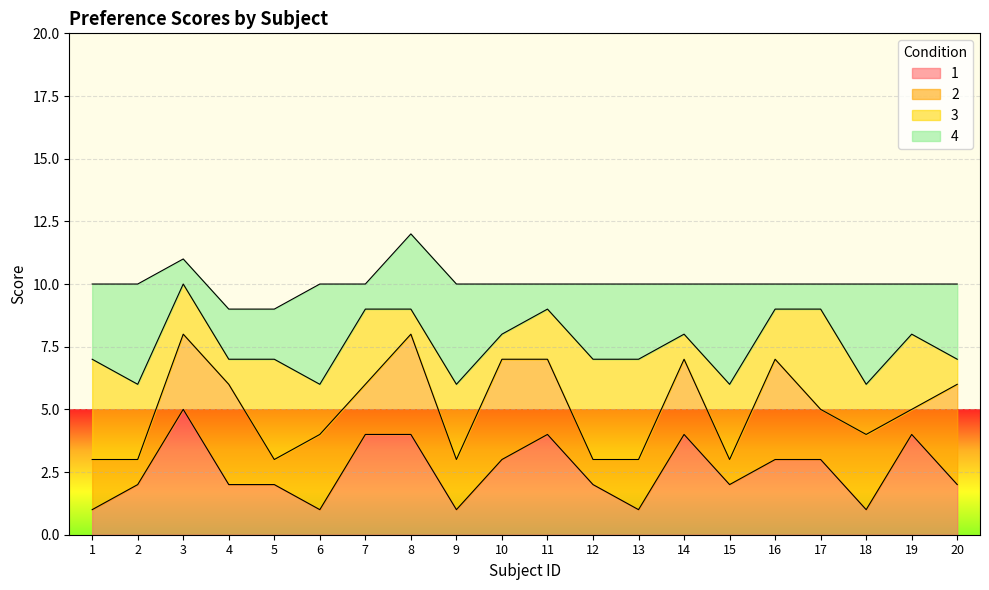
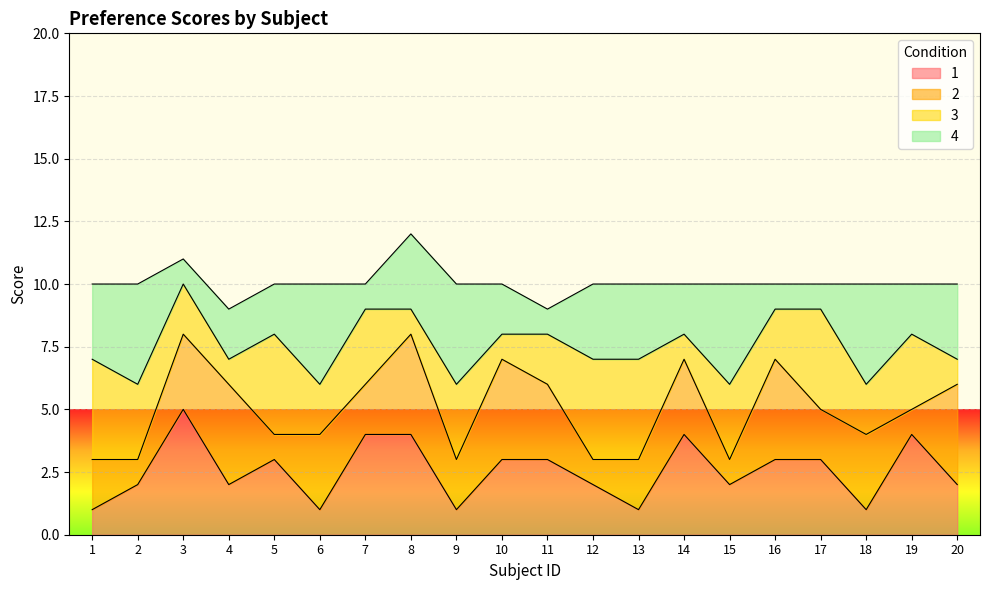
1, 5: 2 -> 3
1, 11: 4 -> 3
